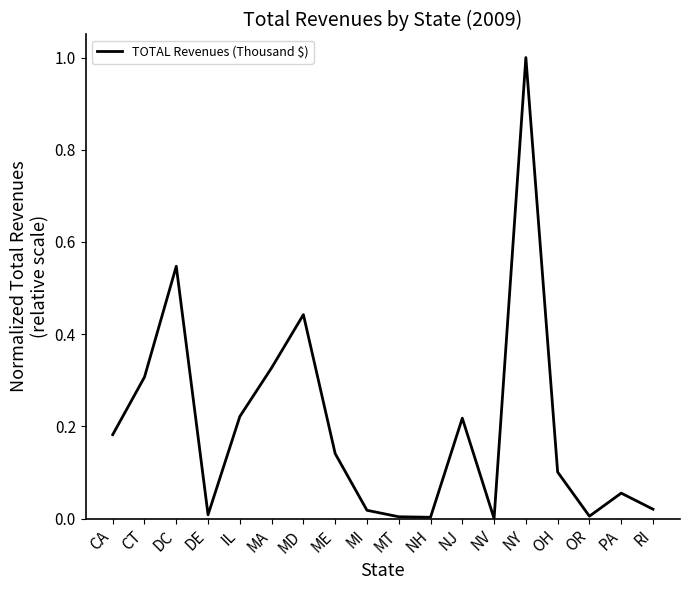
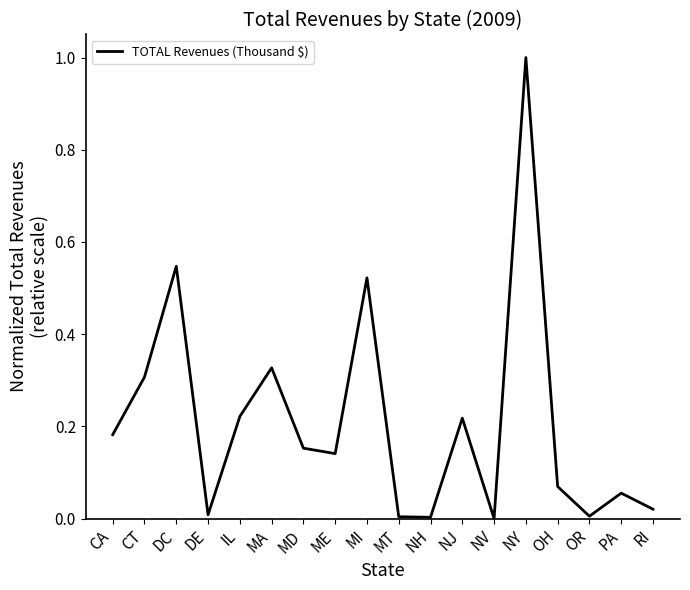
MD: 0.44 -> 0.15
MI: 0.02 -> 0.52
OH: 0.10 -> 0.07
